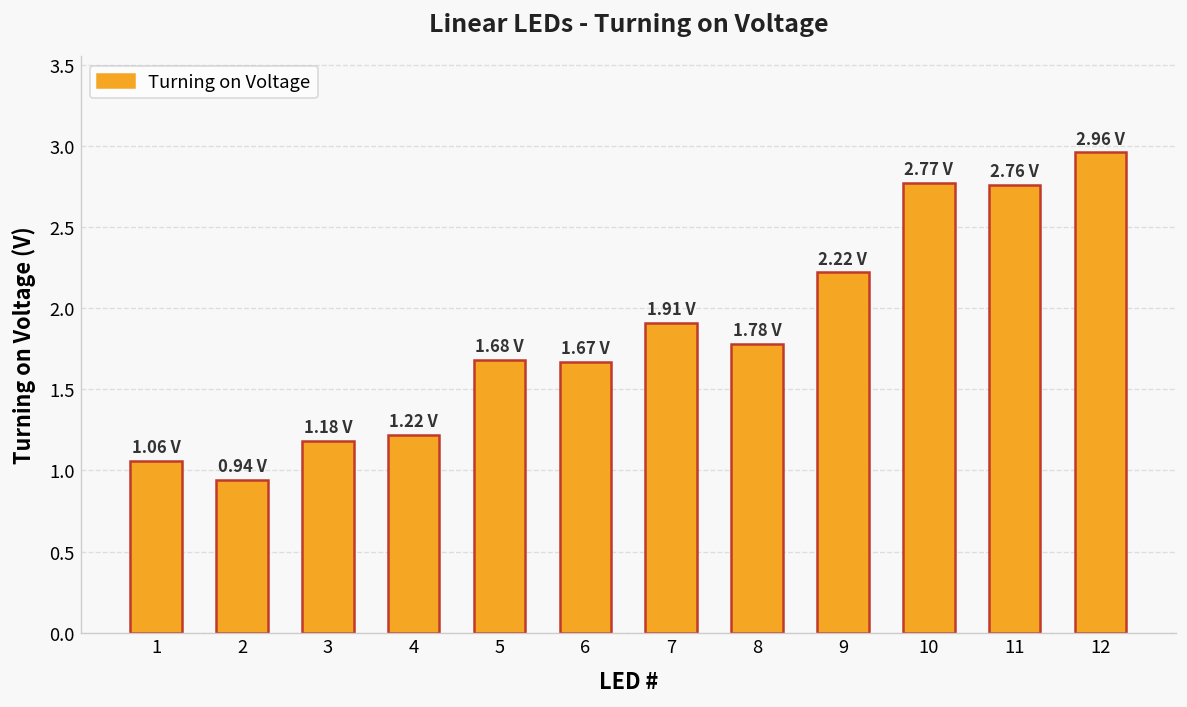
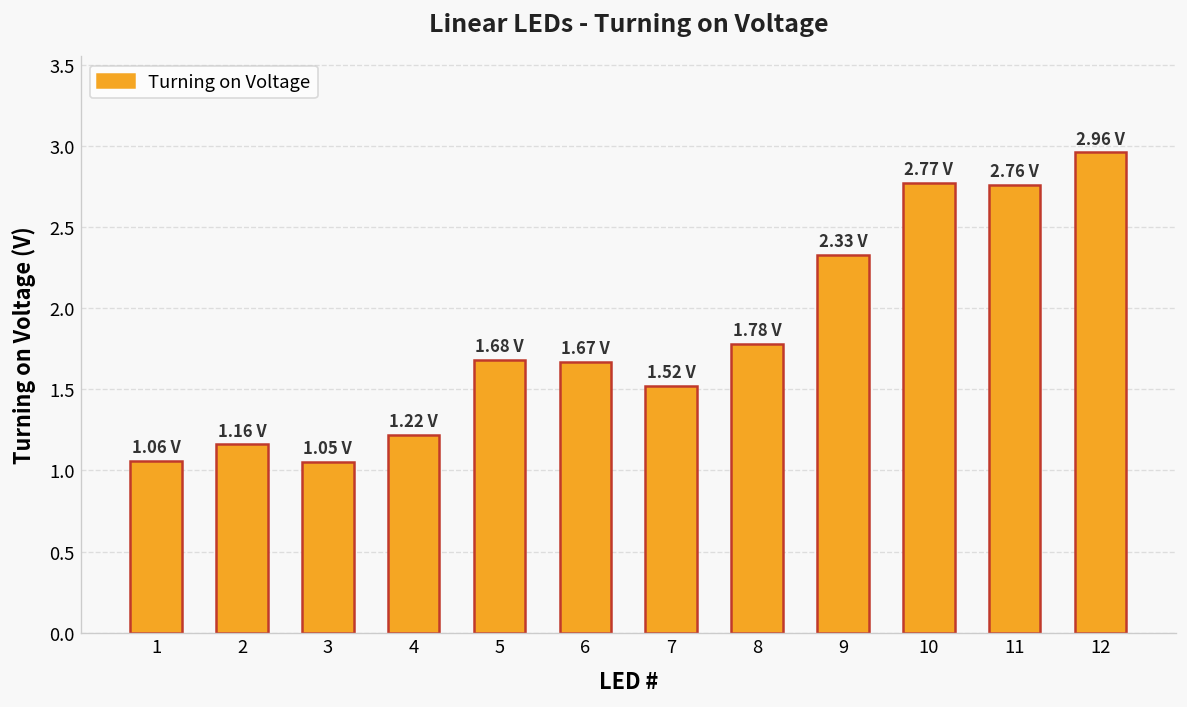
2: 0.94 -> 1.16
3: 1.18 -> 1.05
7: 1.91 -> 1.52
9: 2.22 -> 2.33
